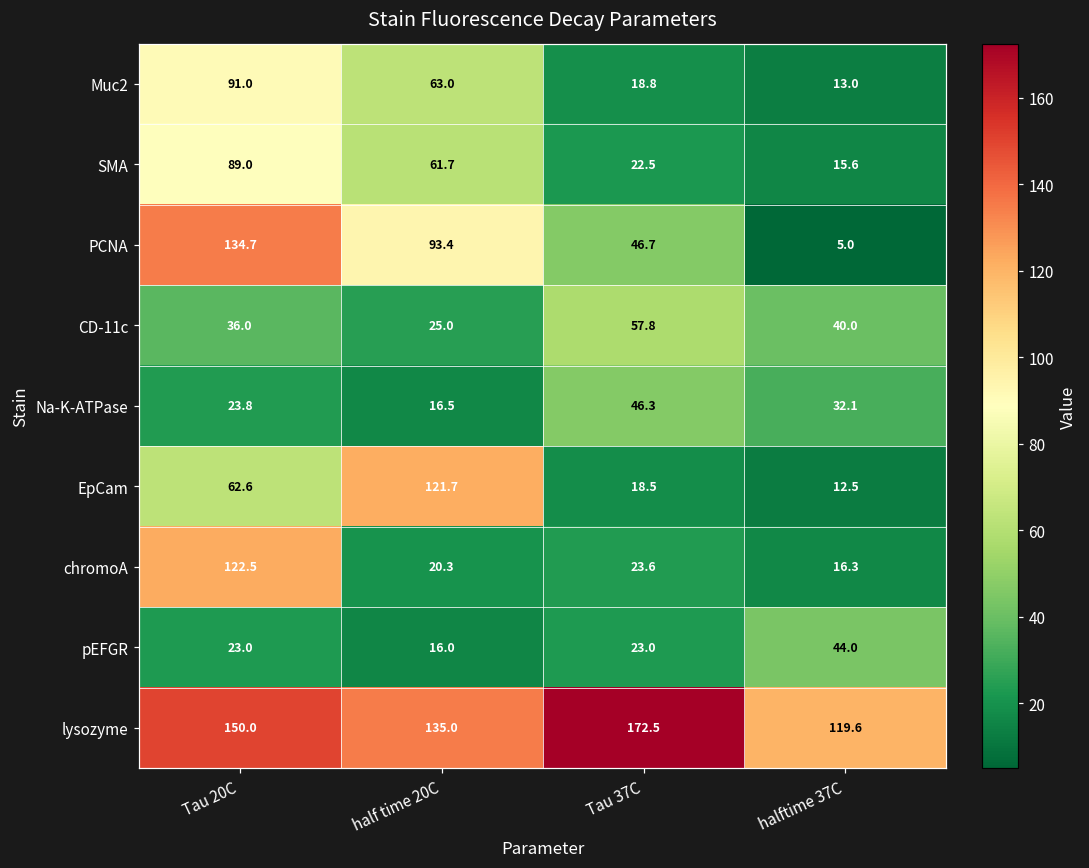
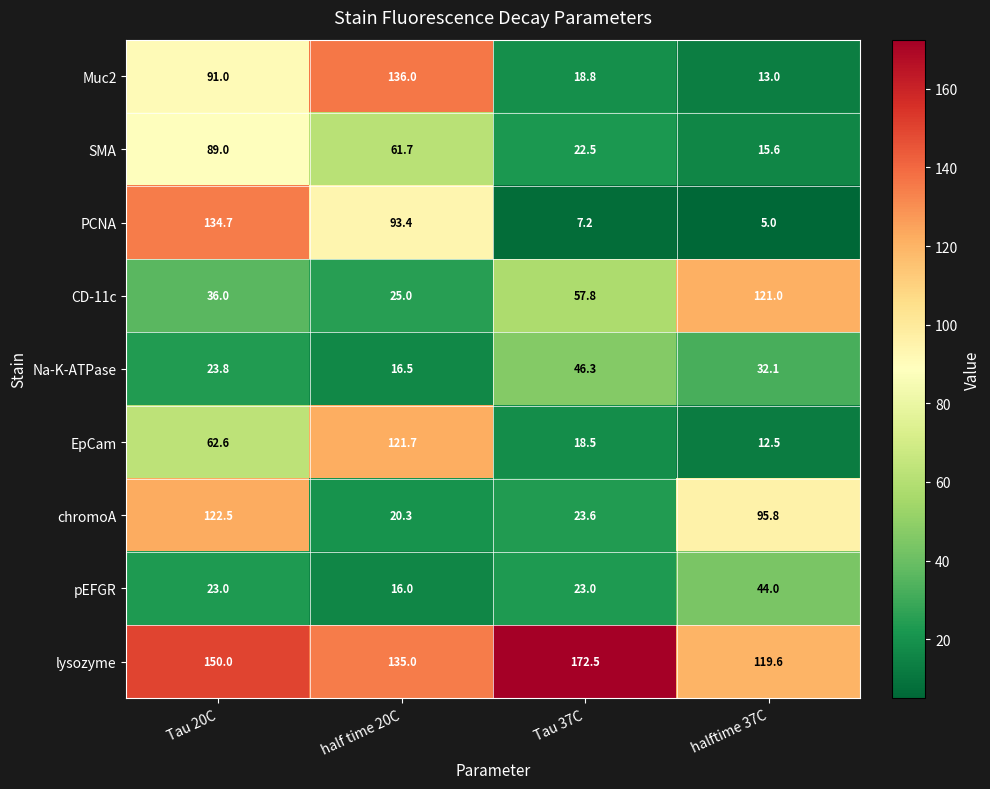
Muc2, half time 20C: 63.0 -> 136.0
PCNA, Tau 37C: 46.7 -> 7.2
CD-11c, halftime 37C: 40.0 -> 121.0
chromoA, halftime 37C: 16.3 -> 95.8
